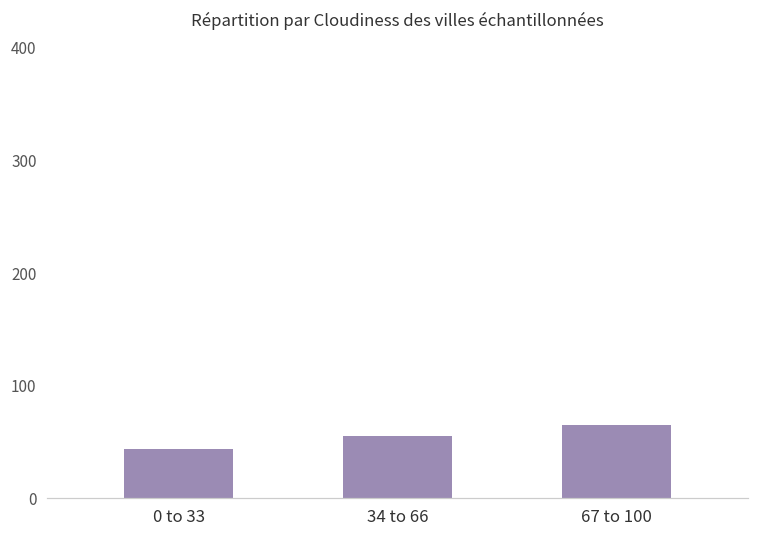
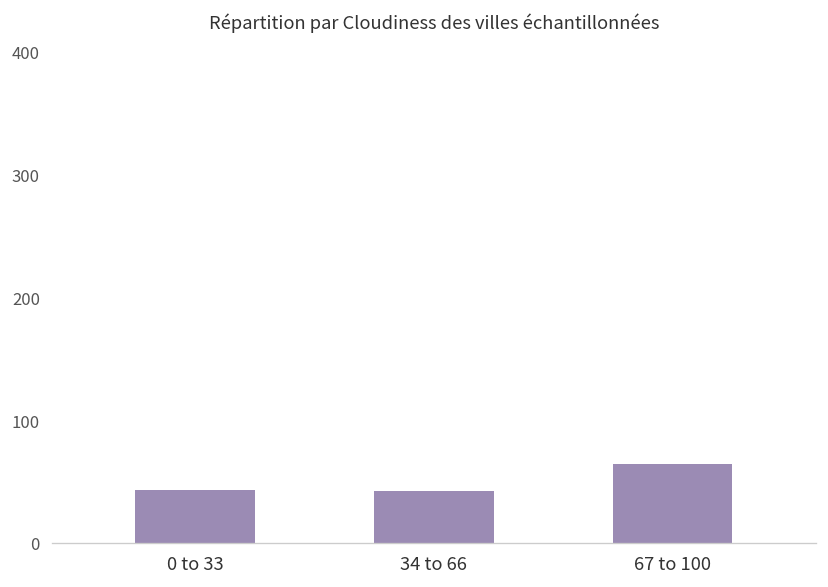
34 to 66: 55 -> 42
